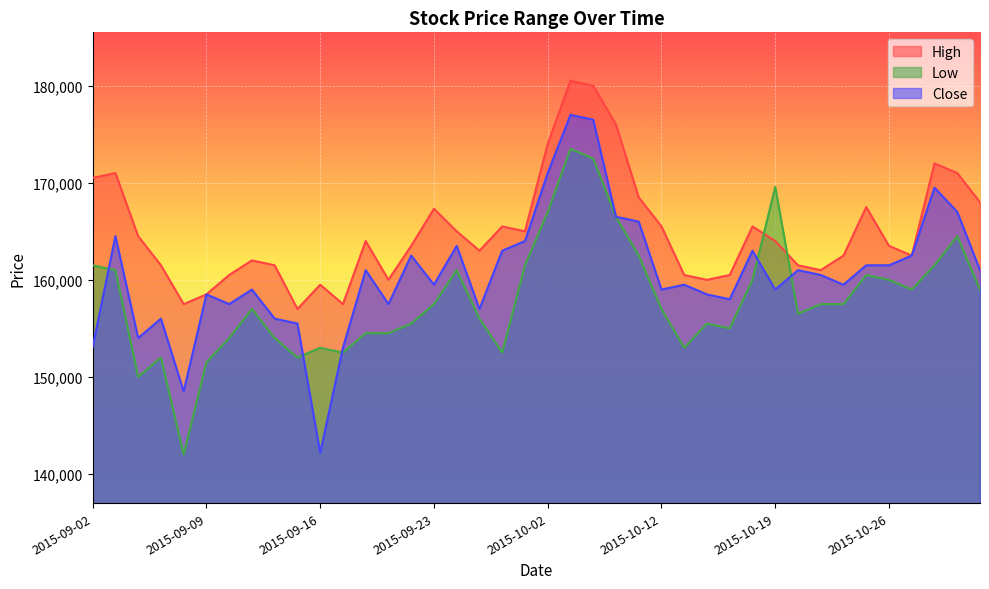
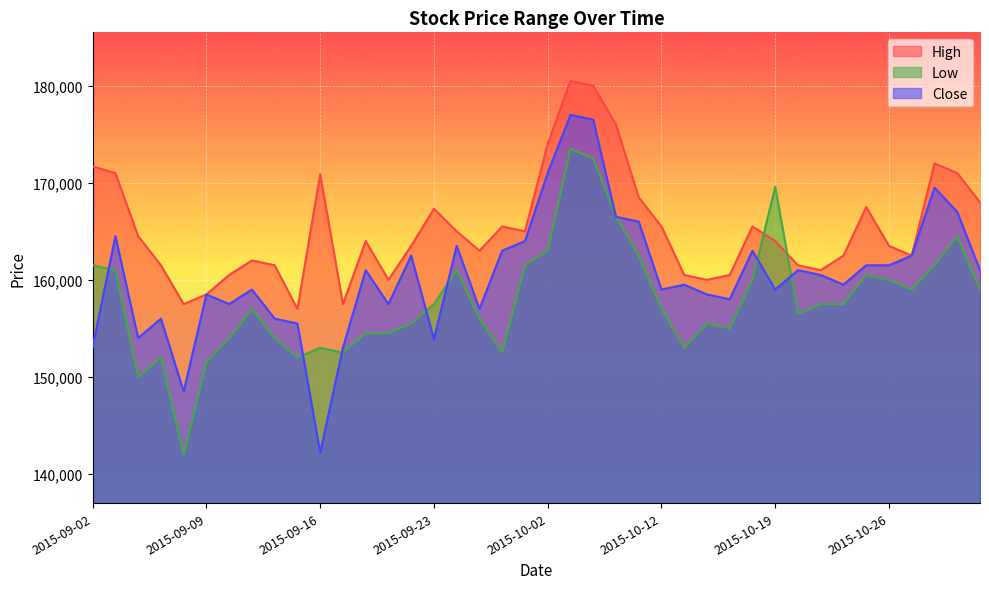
High, 2015-09-02: 171,000 -> 172,000
High, 2015-09-16: 160,000 -> 171,000
Close, 2015-09-23: 160,000 -> 154,000
Low, 2015-10-02: 167,000 -> 163,000
